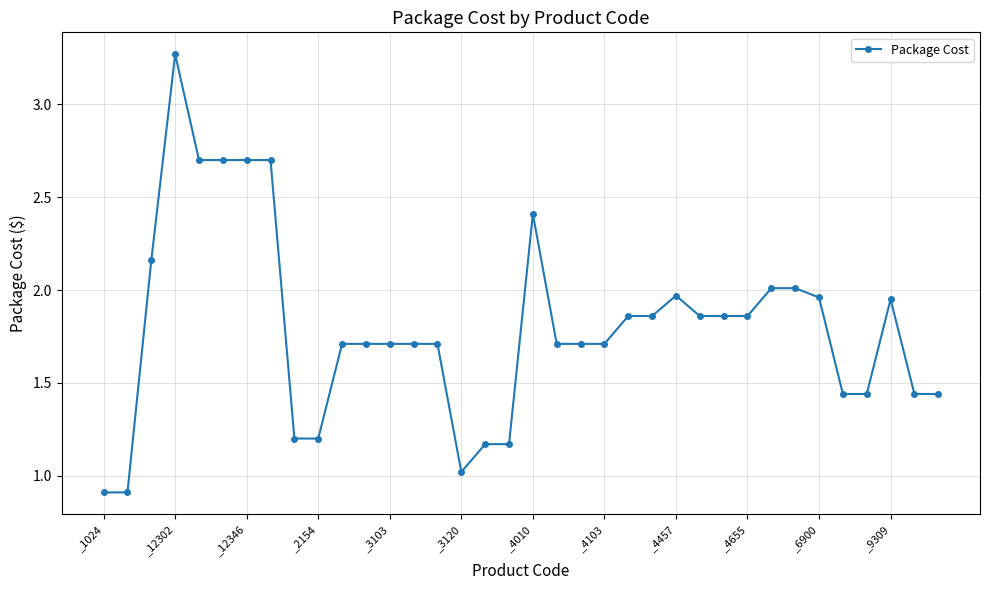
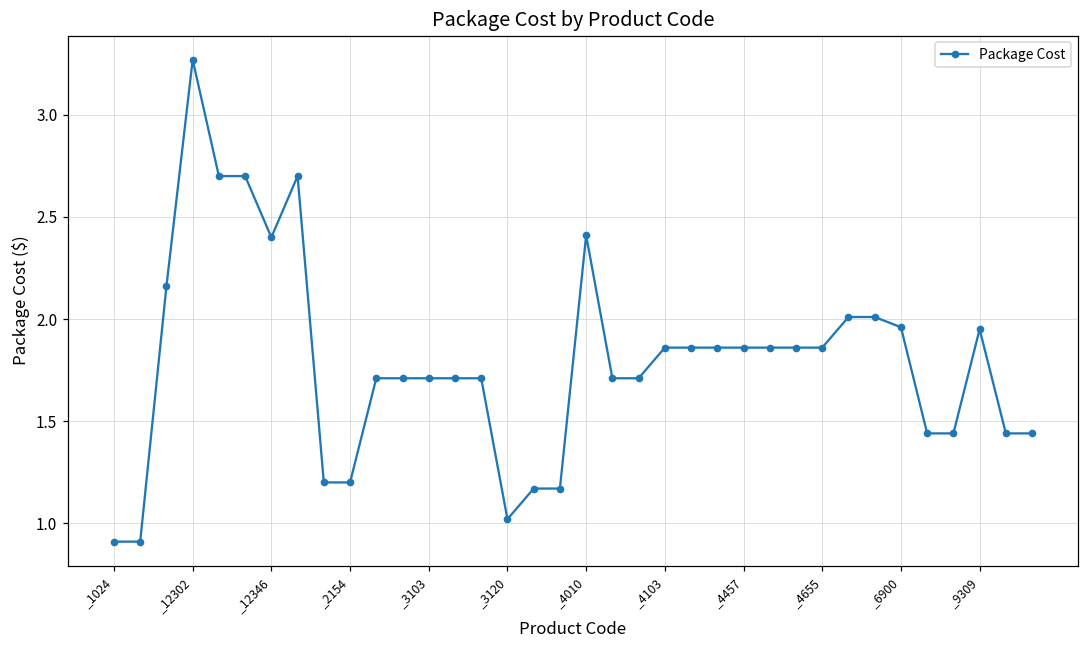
_12346: 2.7 -> 2.4
_4103: 1.71 -> 1.86
_4457: 1.97 -> 1.86
